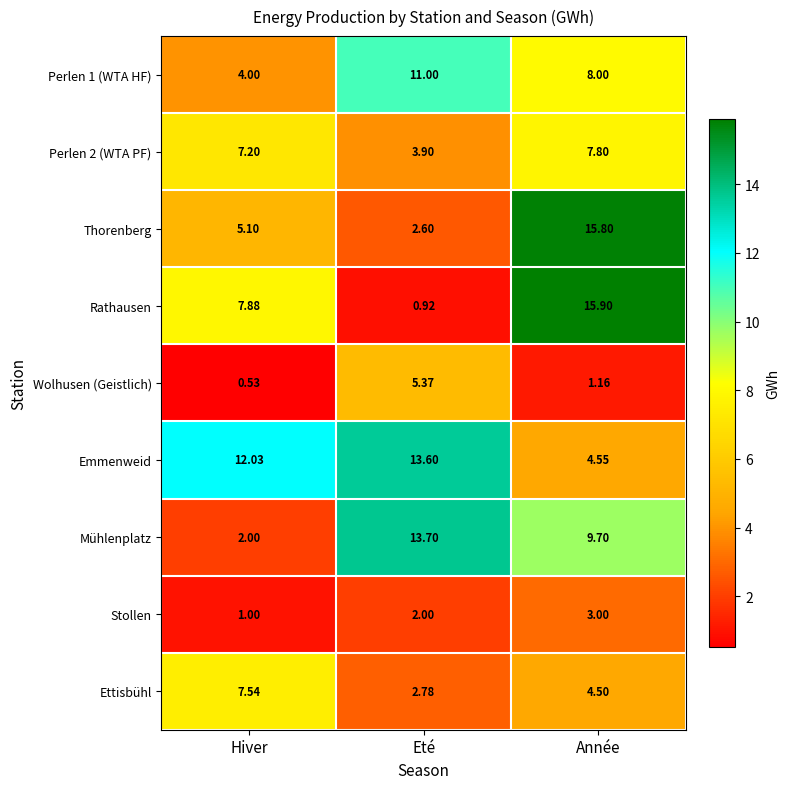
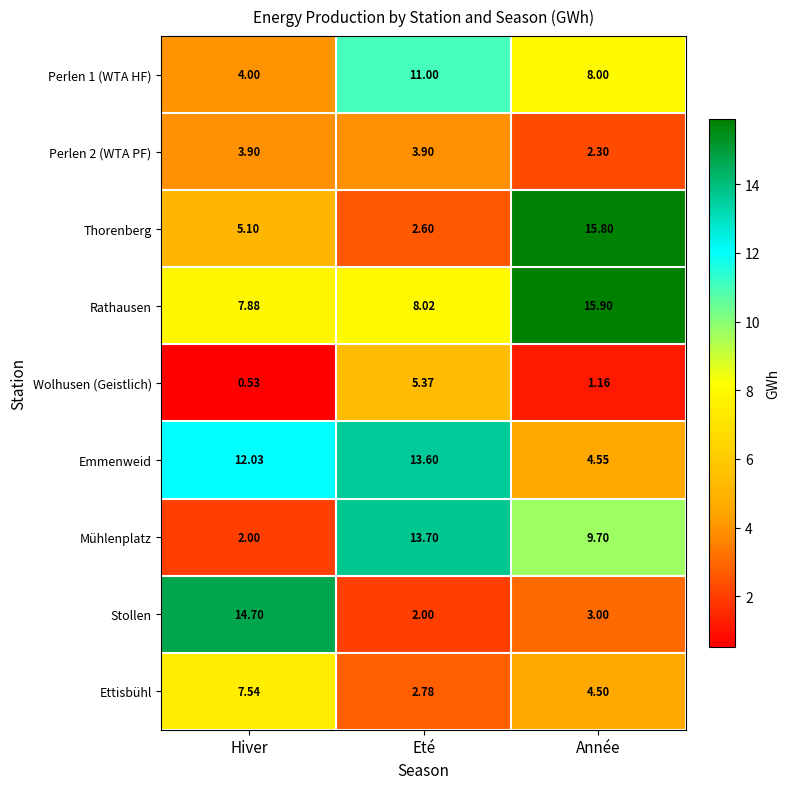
Perlen 2 (WTA PF), Hiver: 7.20 -> 3.90
Perlen 2 (WTA PF), Année: 7.80 -> 2.30
Rathausen, Eté: 0.92 -> 8.02
Stollen, Hiver: 1.00 -> 14.70
